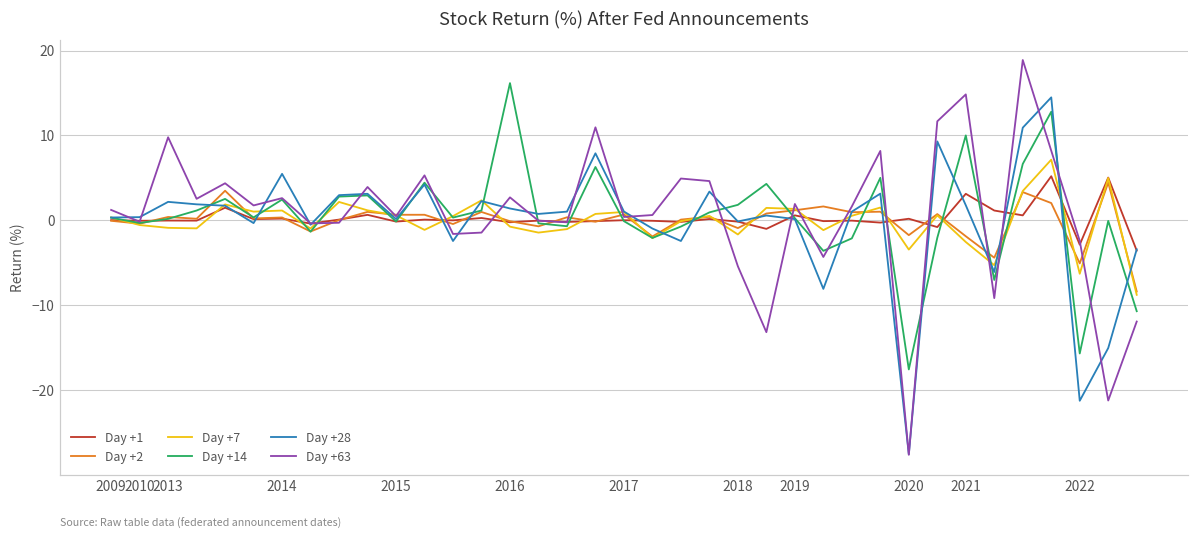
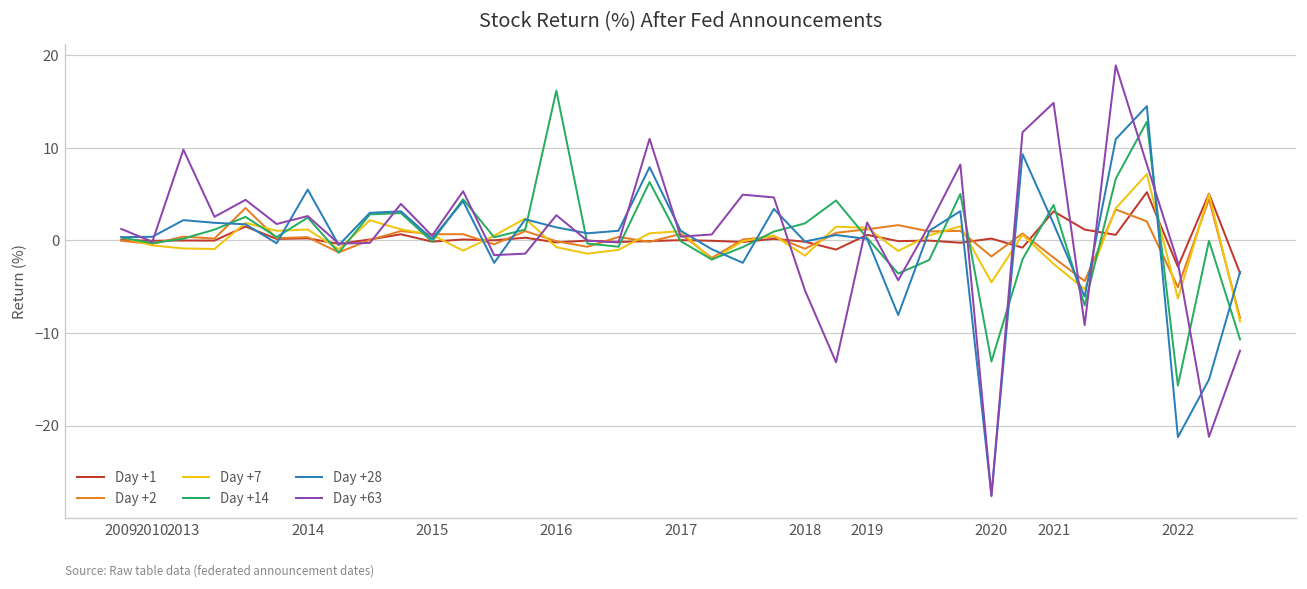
Day +7, 2020: -3 -> -5
Day +14, 2020: -18 -> -13
Day +14, 2021: 10 -> 4
